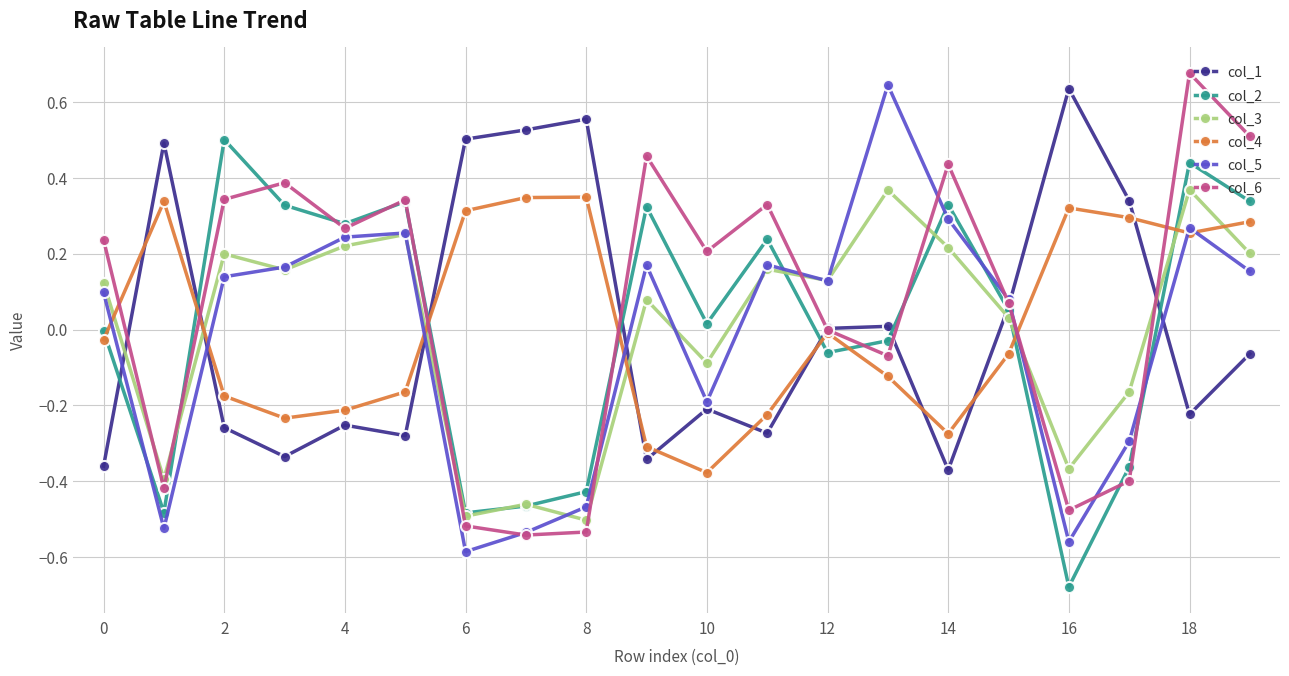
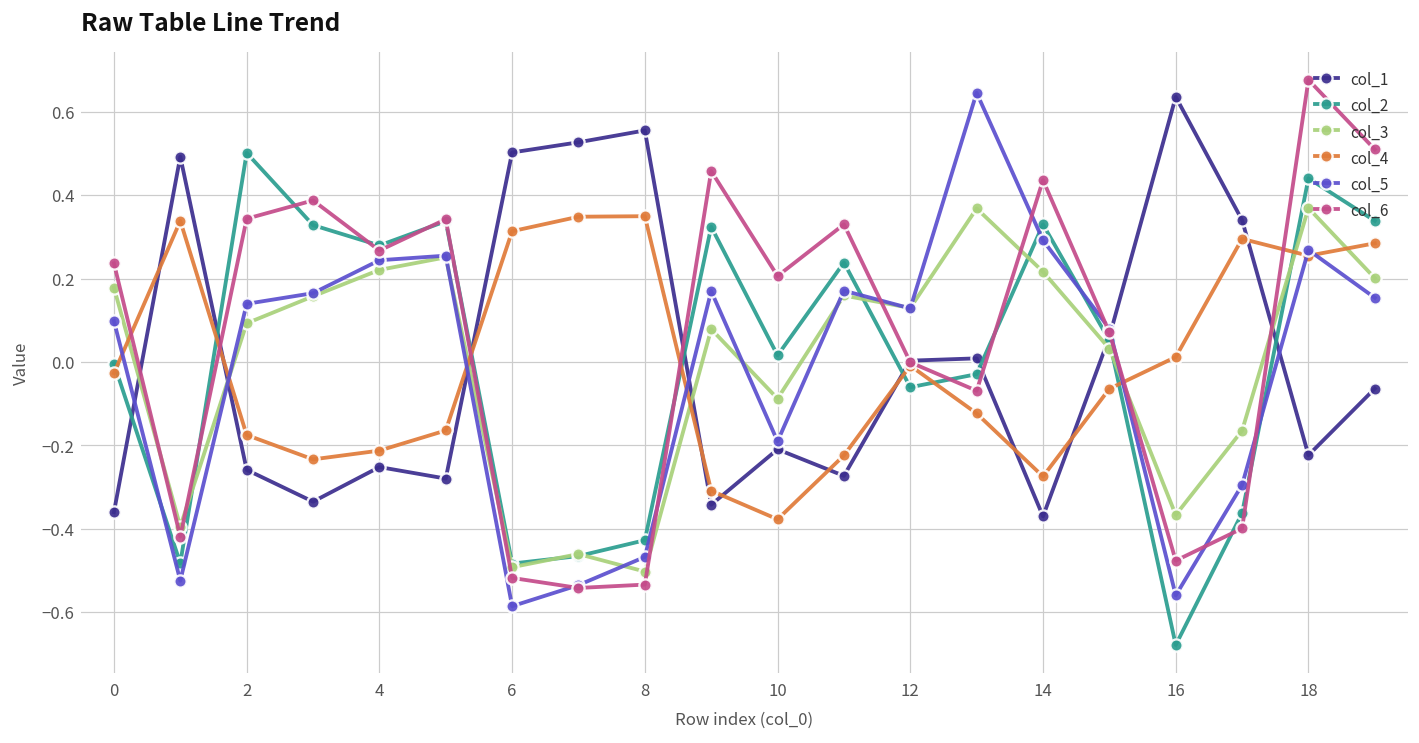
col_3, 0: 0.12 -> 0.18
col_3, 2: 0.20 -> 0.09
col_4, 16: 0.32 -> 0.01
